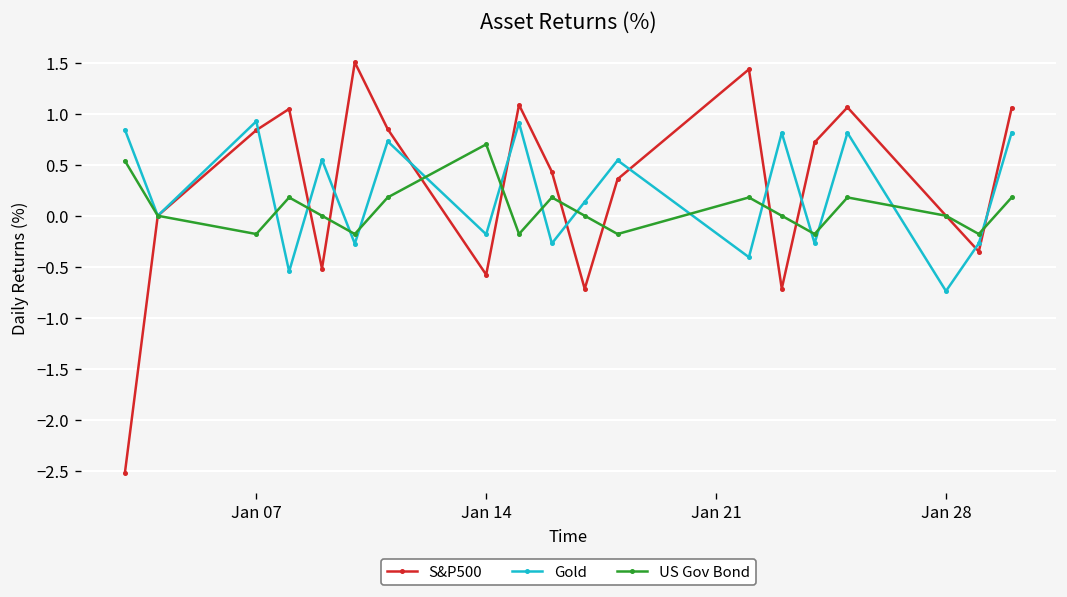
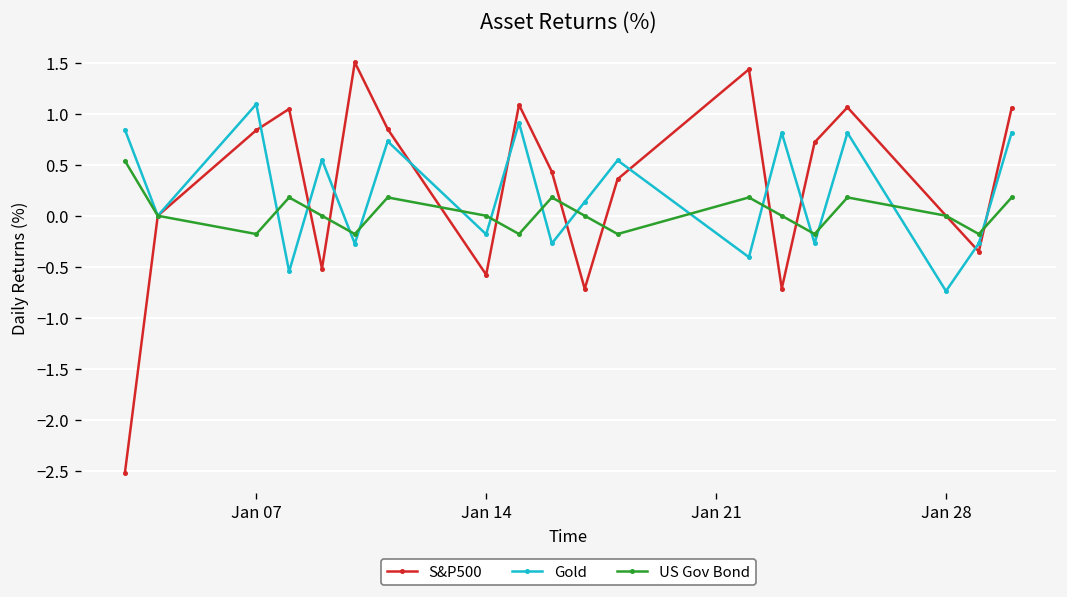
Gold, Jan 07: 0.9 -> 1.1
US Gov Bond, Jan 14: 0.7 -> 0.0
